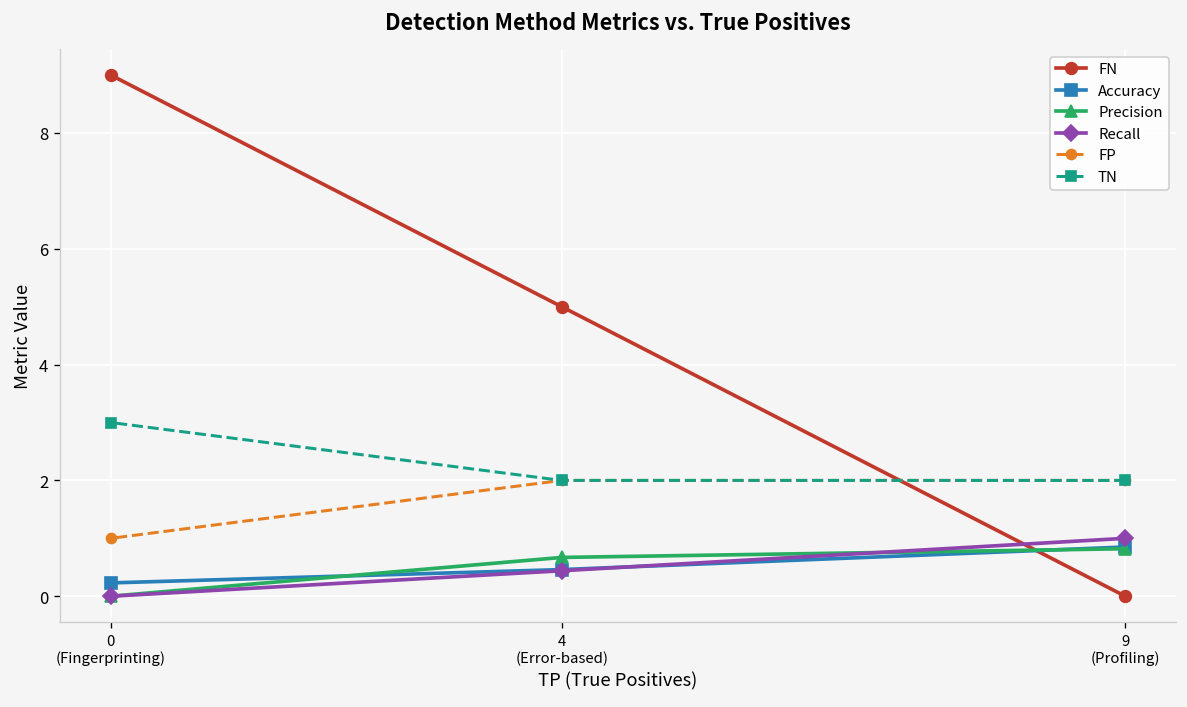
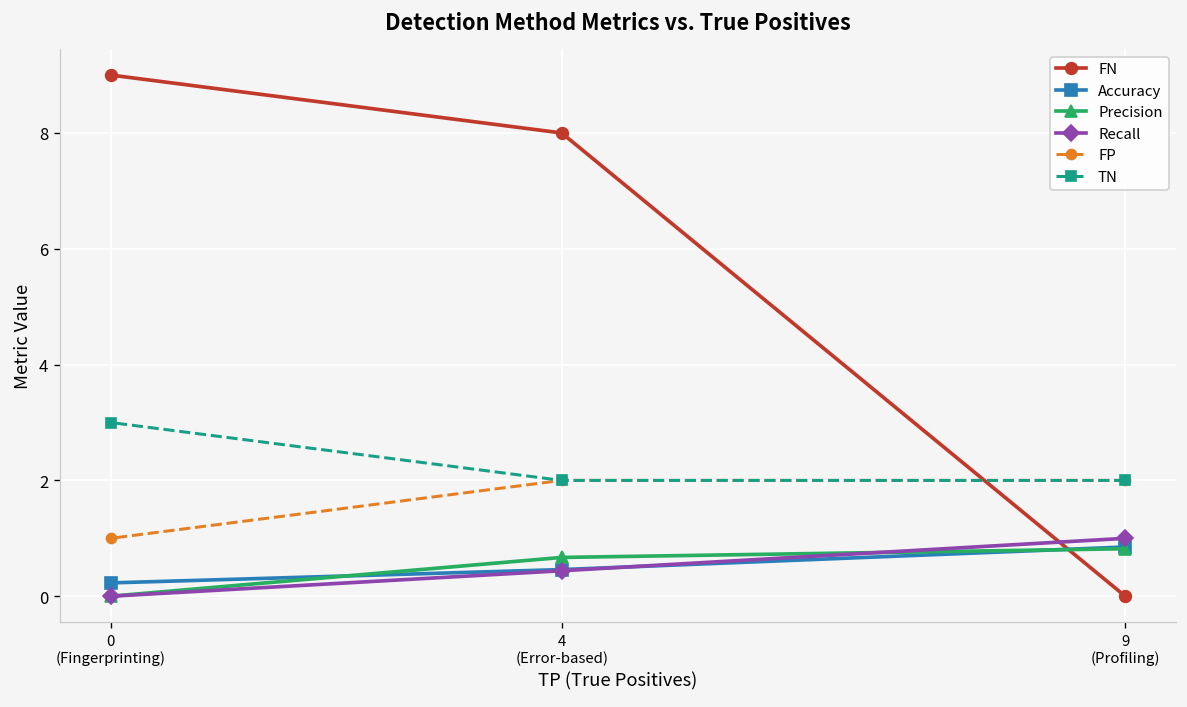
FN, 4 (Error-based): 5 -> 8
